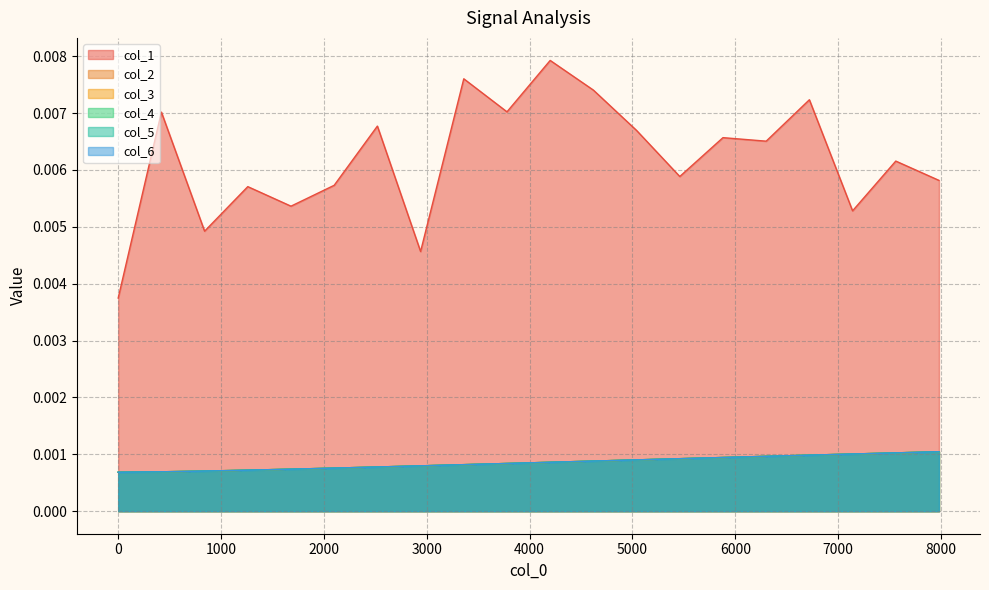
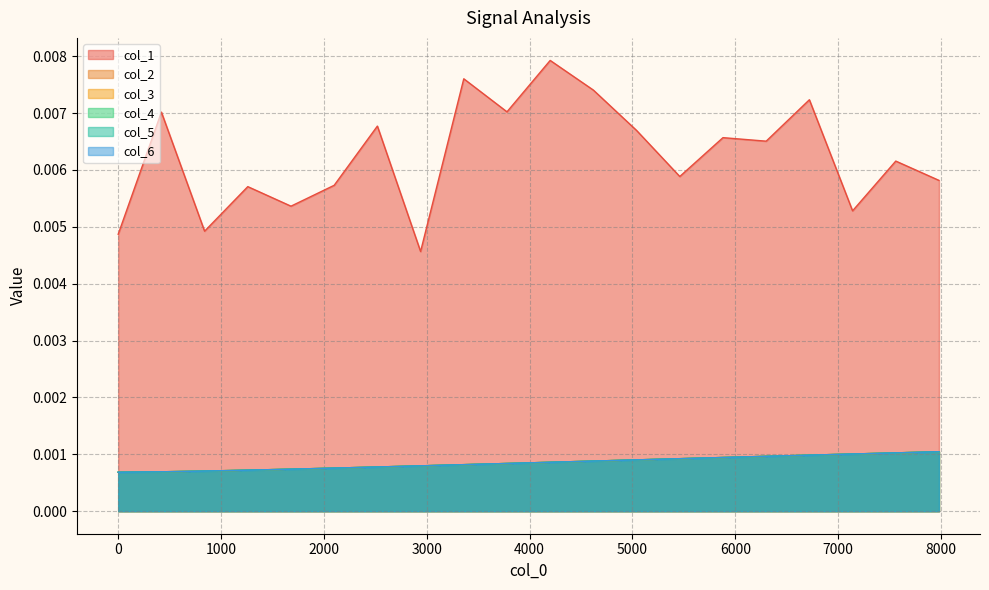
col_1, 0: 0.0037 -> 0.0049
